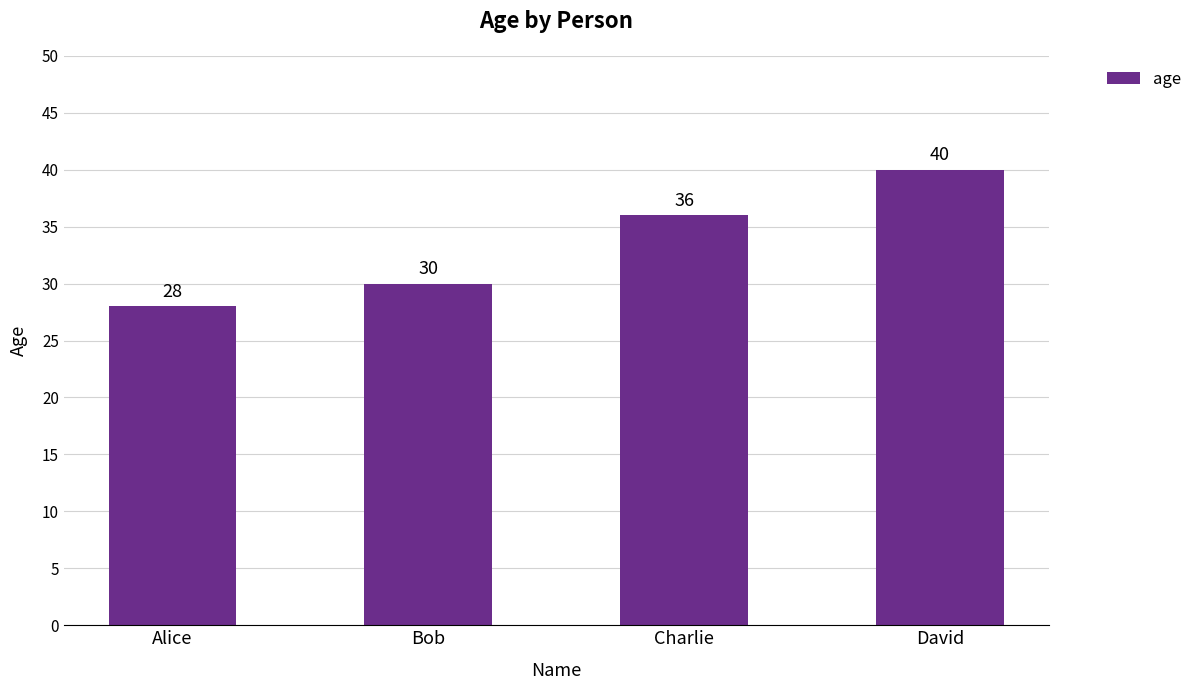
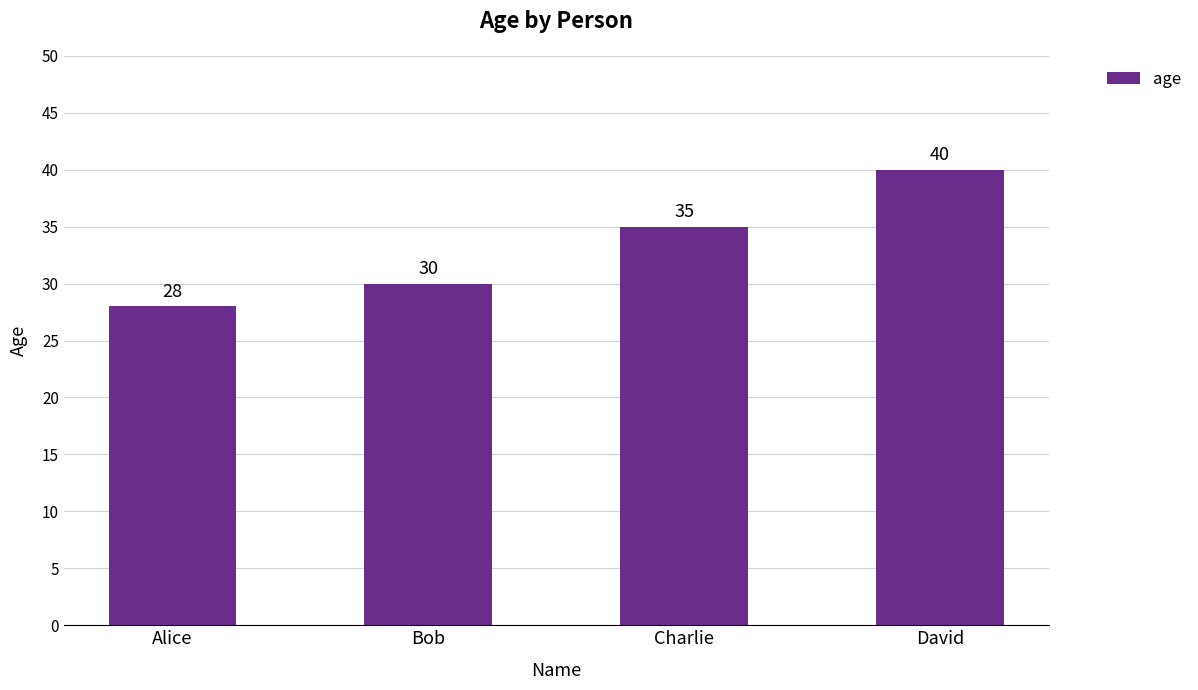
Charlie: 36 -> 35
